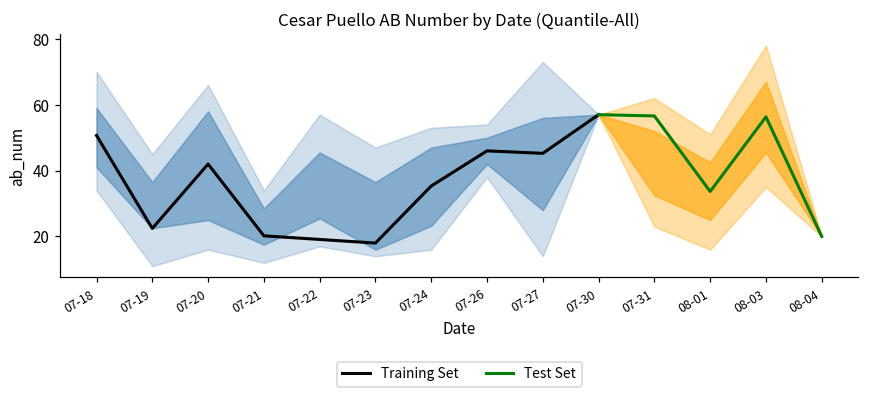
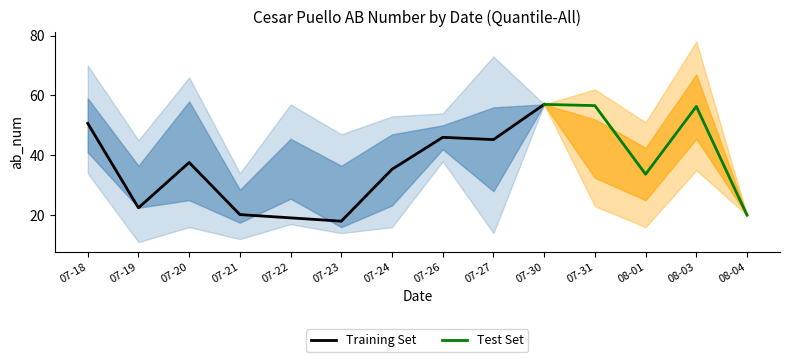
Training Set, 07-20: 42 -> 38
